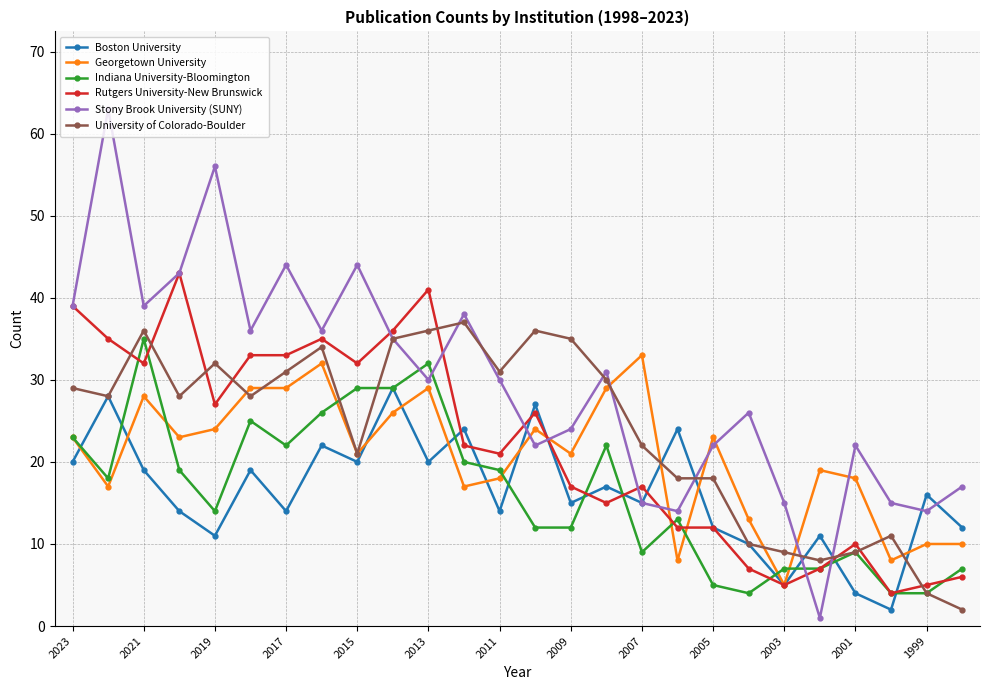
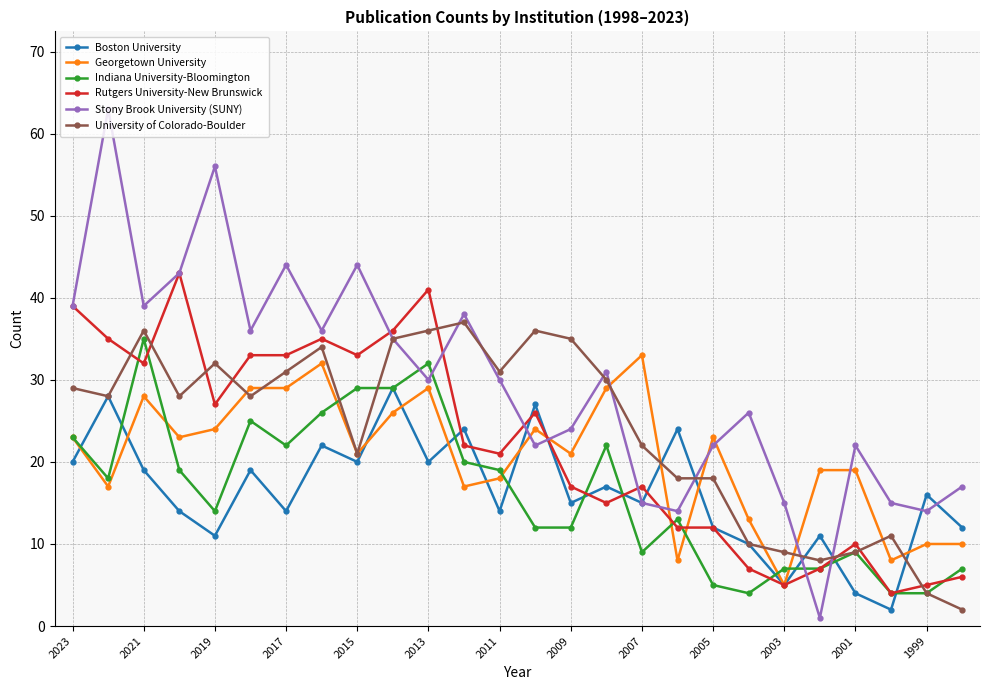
Rutgers University-New Brunswick, 2015: 32 -> 33
Georgetown University, 2001: 18 -> 19
